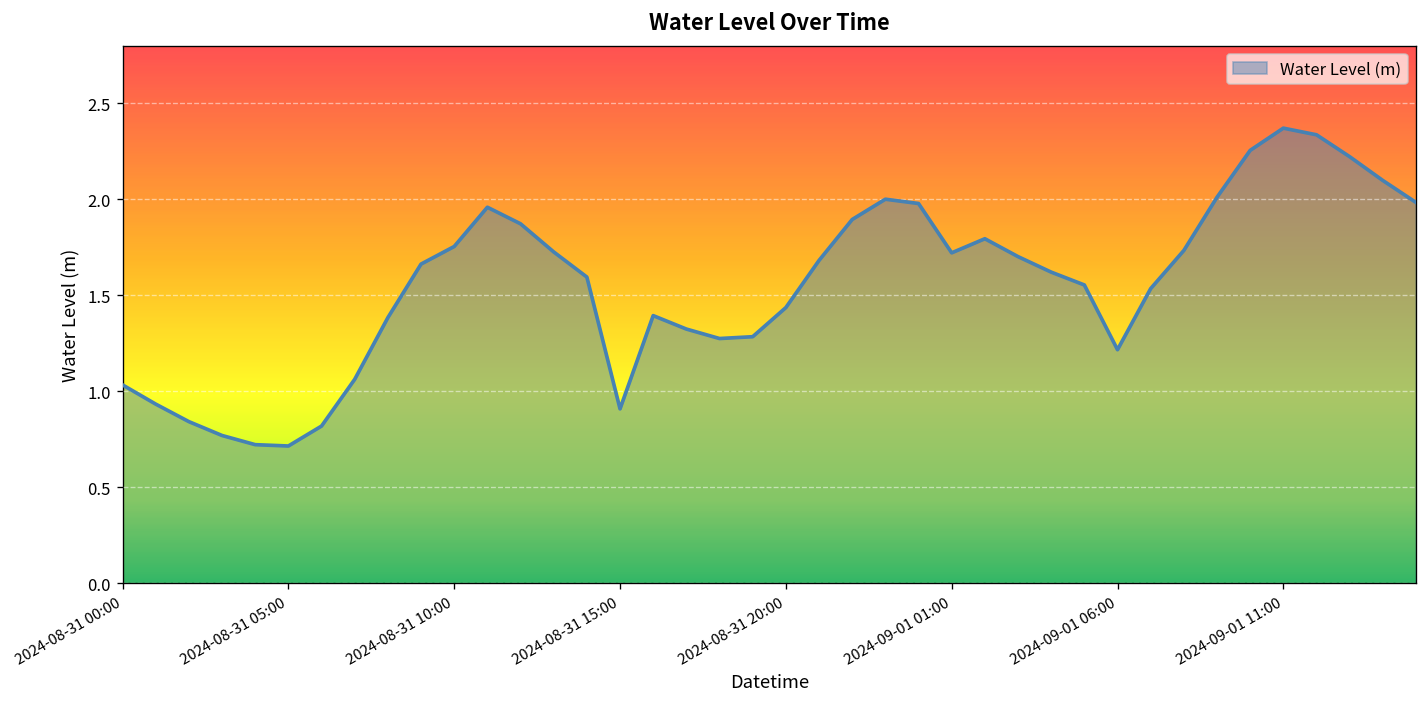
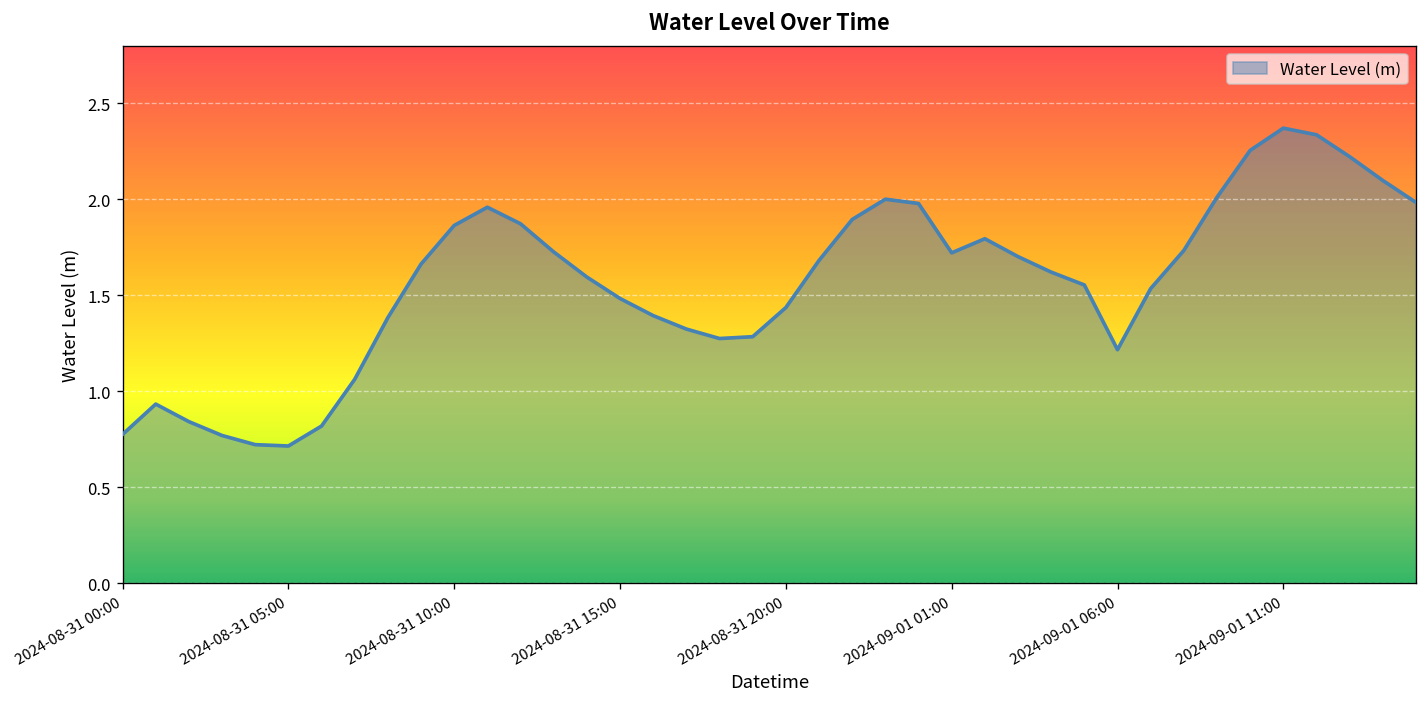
2024-08-31 00:00: 1.03 -> 0.78
2024-08-31 10:00: 1.75 -> 1.86
2024-08-31 15:00: 0.91 -> 1.48
